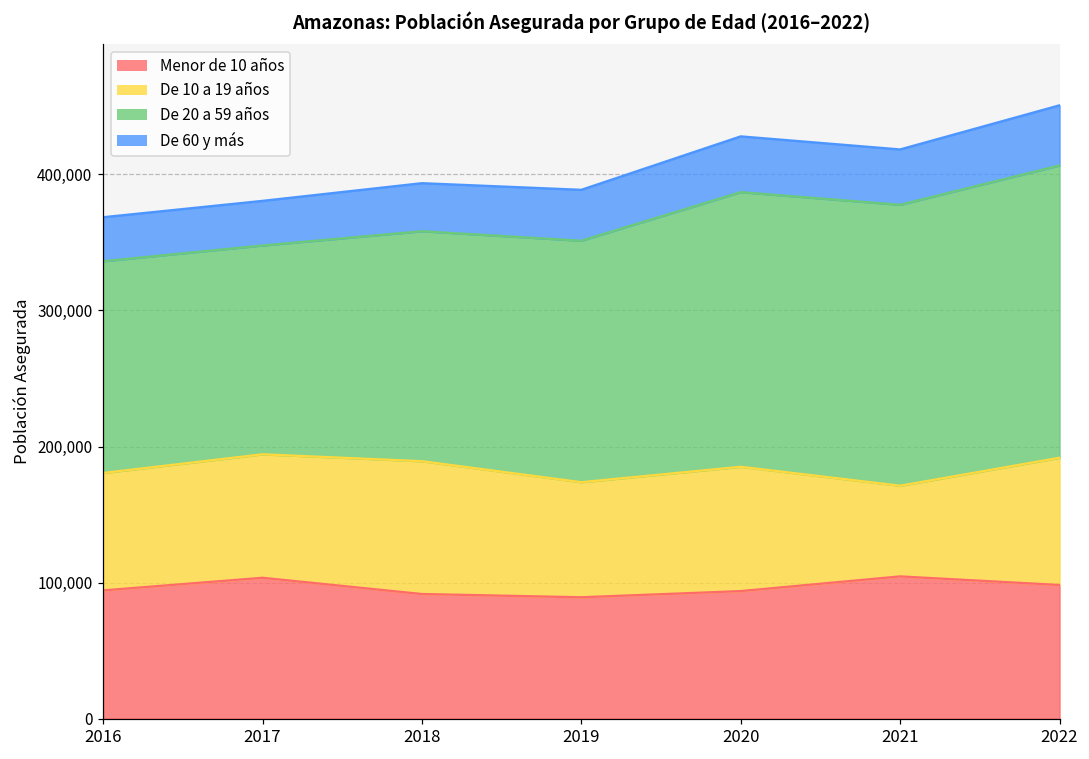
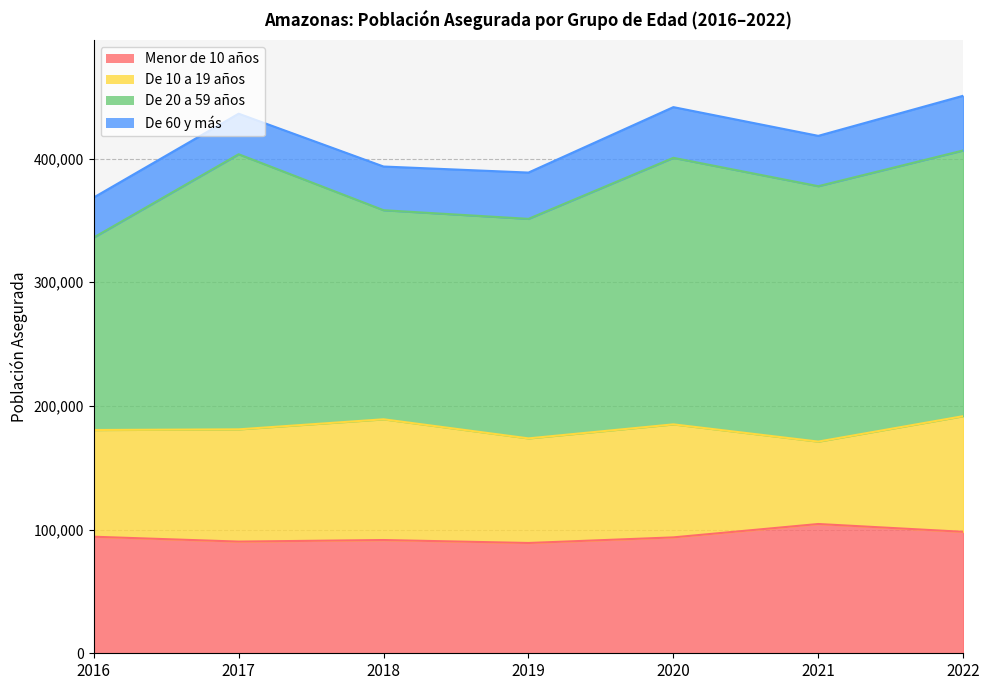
Menor de 10 años, 2017: 104,000 -> 90,000
De 20 a 59 años, 2017: 153,000 -> 222,000
De 20 a 59 años, 2020: 202,000 -> 216,000
